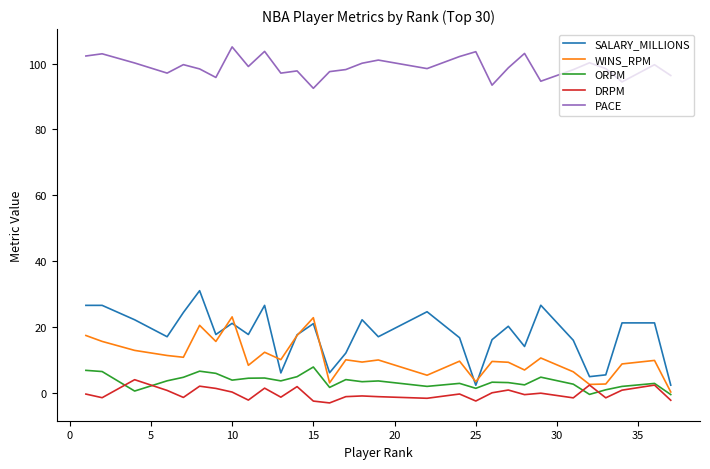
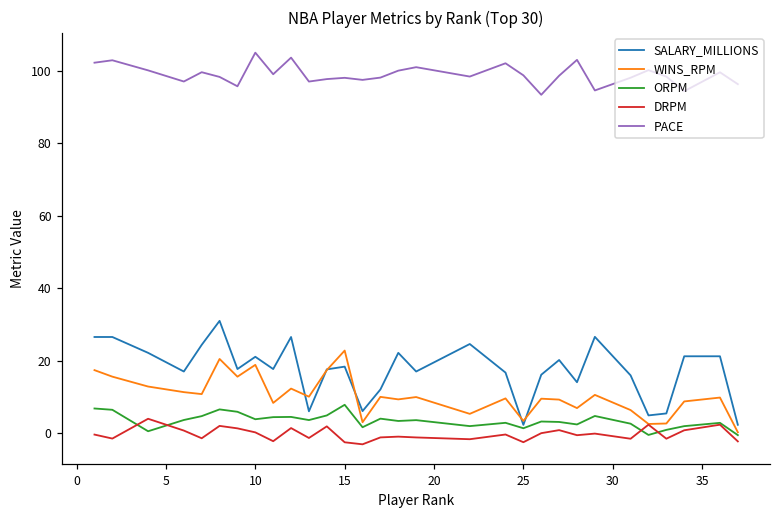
WINS_RPM, 10: 23 -> 19
SALARY_MILLIONS, 15: 21 -> 18
PACE, 15: 92 -> 98
PACE, 25: 104 -> 99
